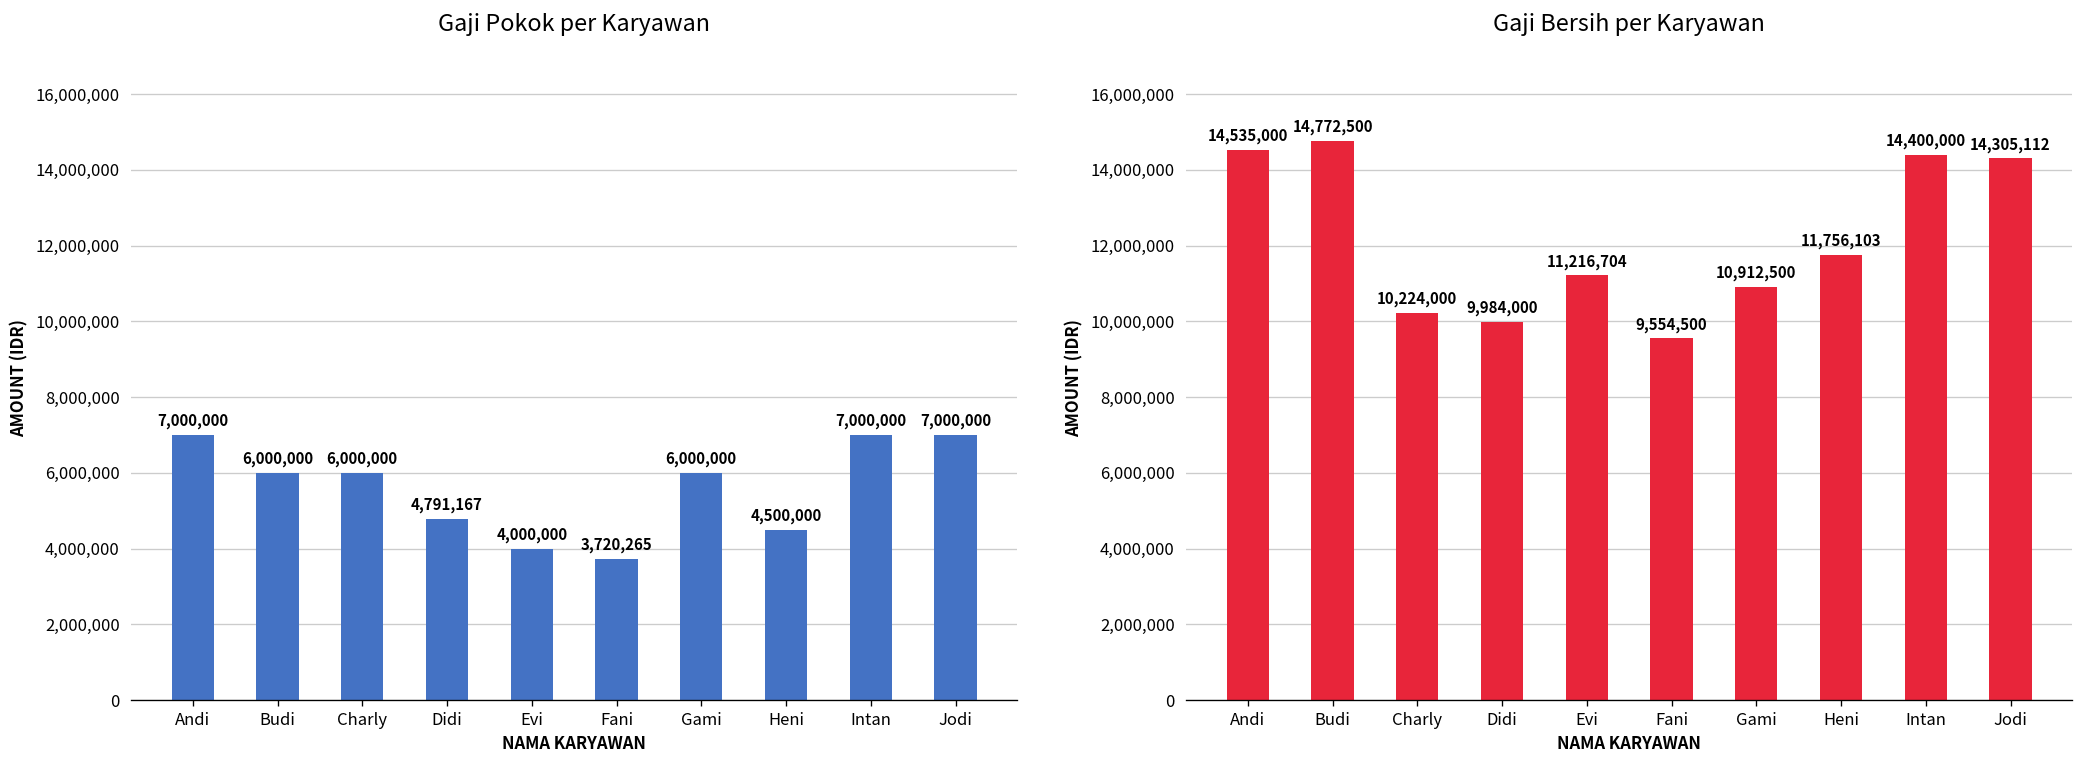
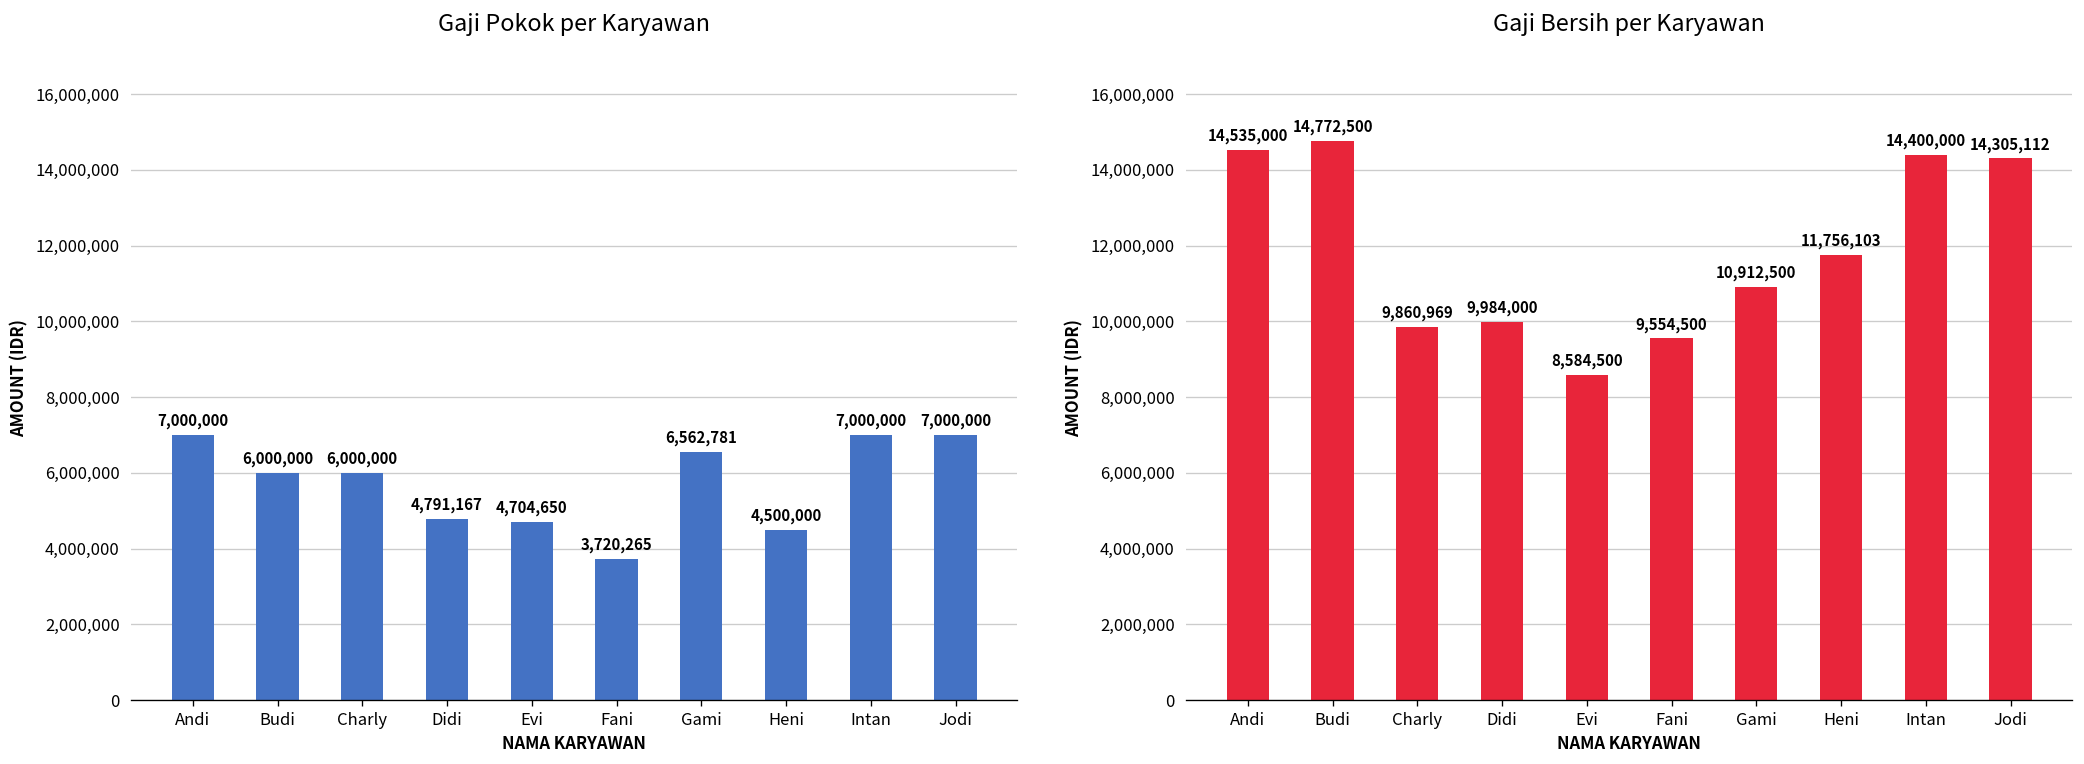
Gaji Pokok per Karyawan, Evi: 4,000,000 -> 4,704,650
Gaji Pokok per Karyawan, Gami: 6,000,000 -> 6,562,781
Gaji Bersih per Karyawan, Charly: 10,224,000 -> 9,860,969
Gaji Bersih per Karyawan, Evi: 11,216,704 -> 8,584,500
